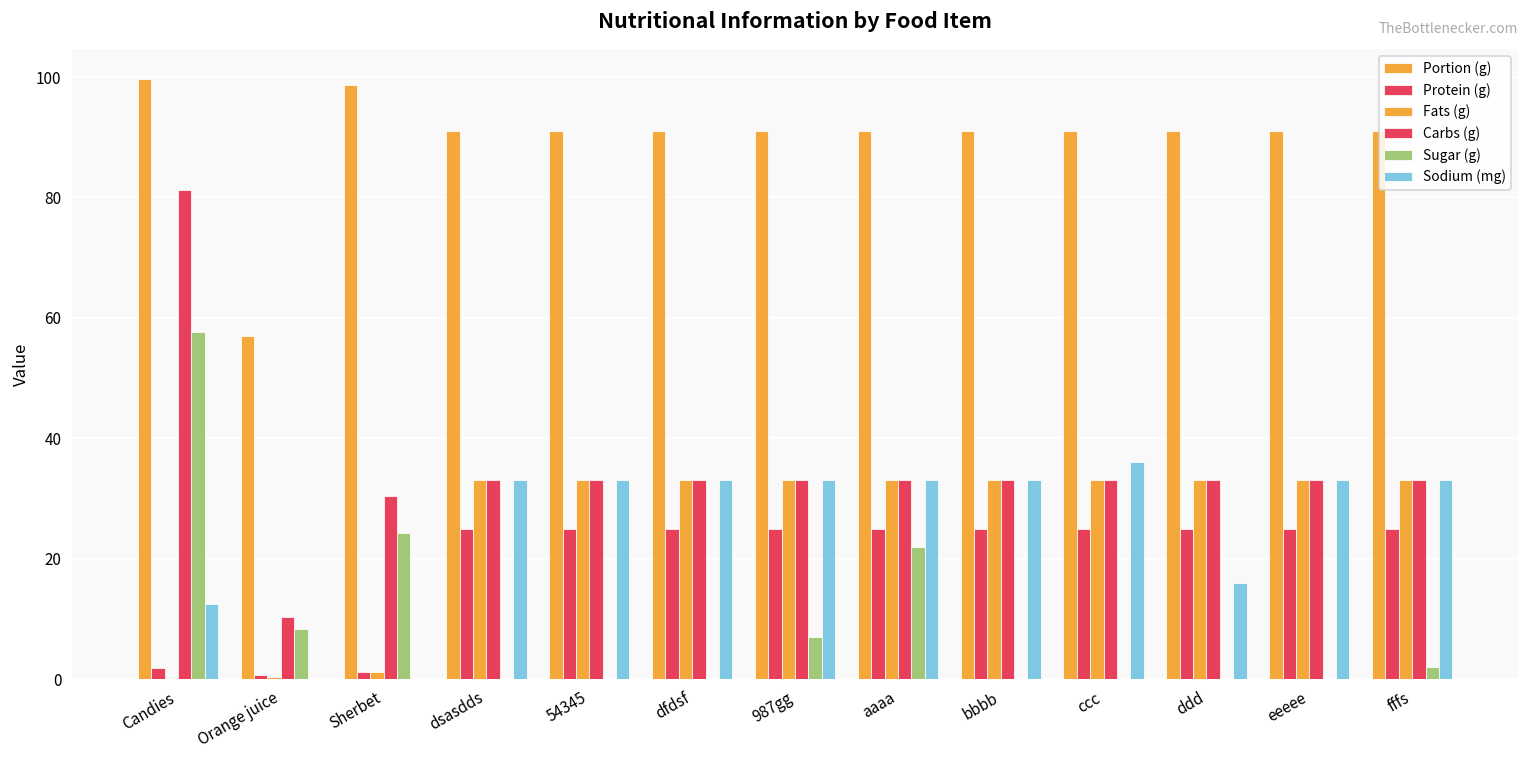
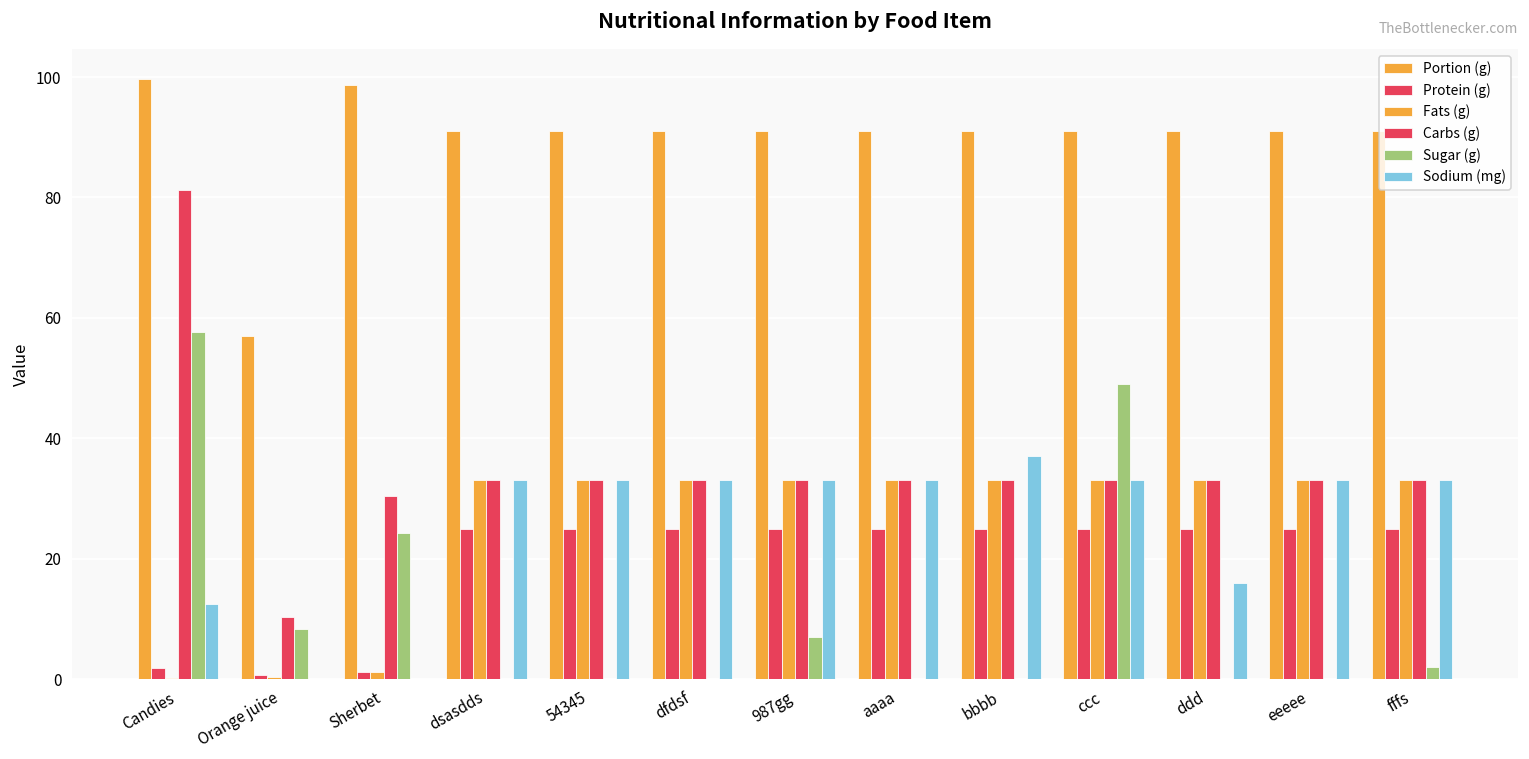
Sugar (g), aaaa: 22 -> 0
Sodium (mg), bbbb: 33 -> 37
Sugar (g), ccc: 0 -> 49
Sodium (mg), ccc: 36 -> 33
